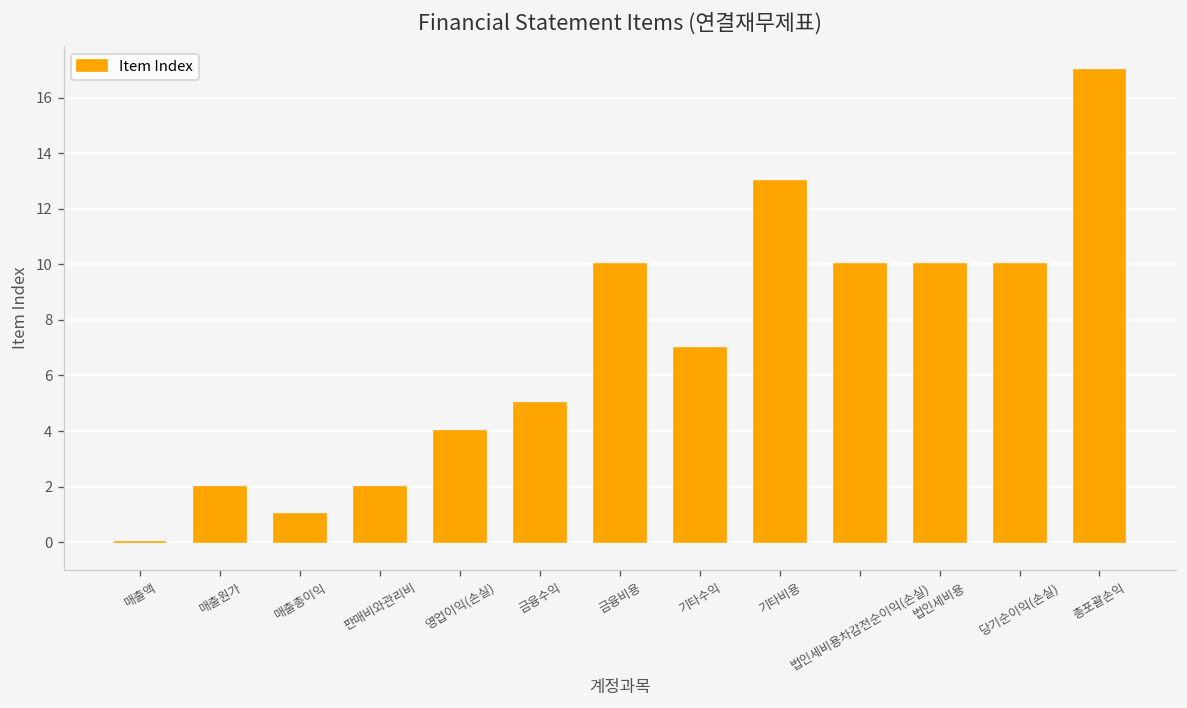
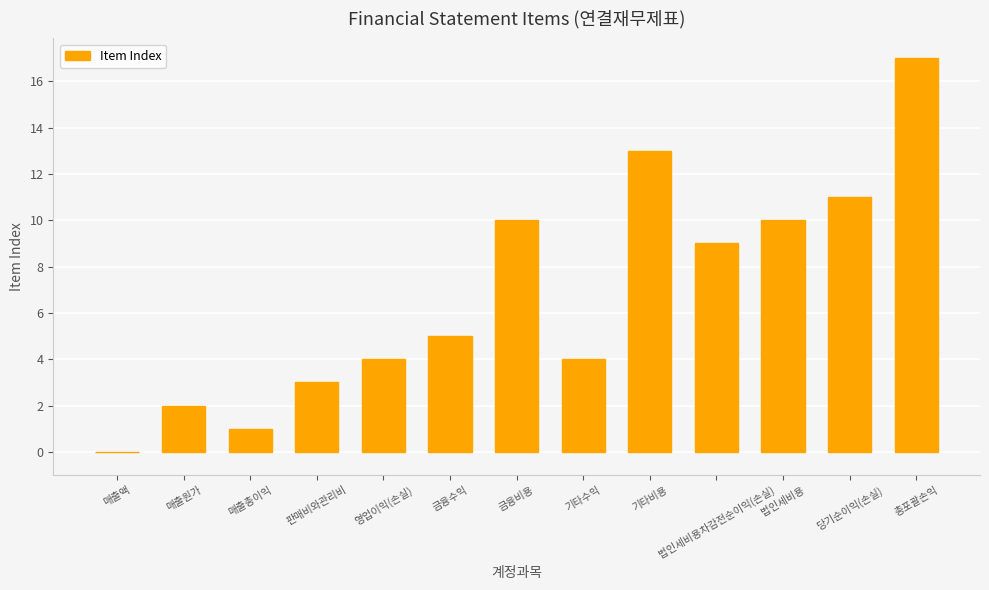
판매비와관리비: 2 -> 3
기타수익: 7 -> 4
법인세비용차감전순이익(손실): 10 -> 9
당기순이익(손실): 10 -> 11
